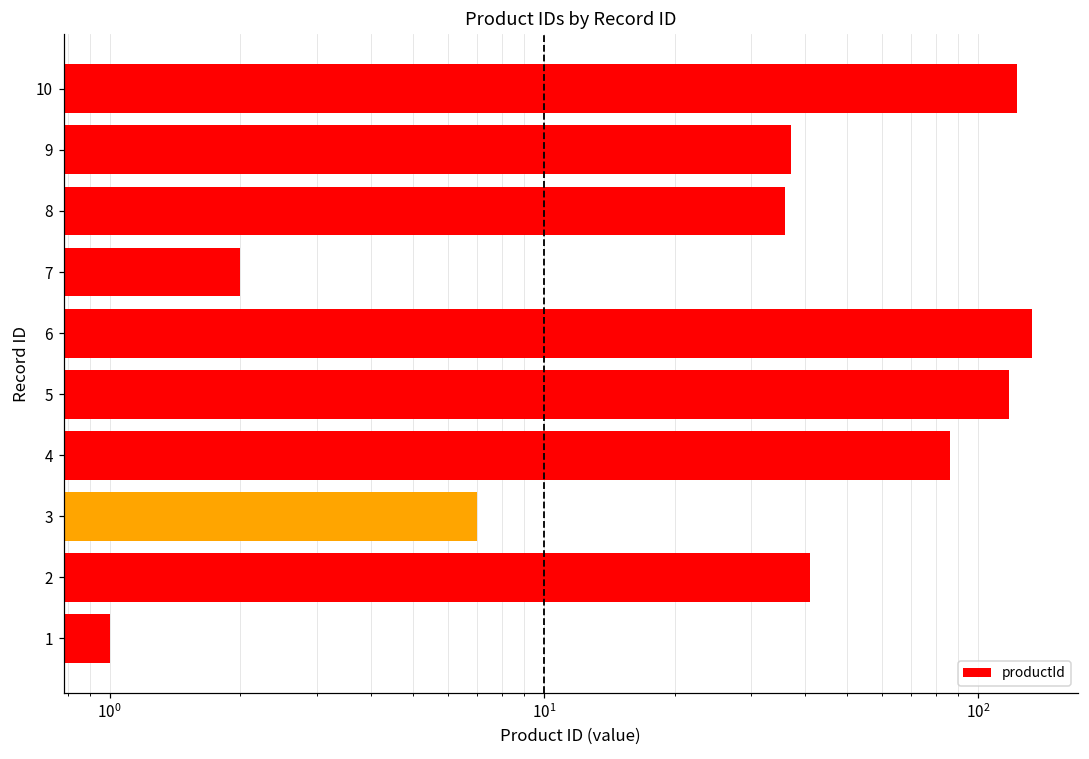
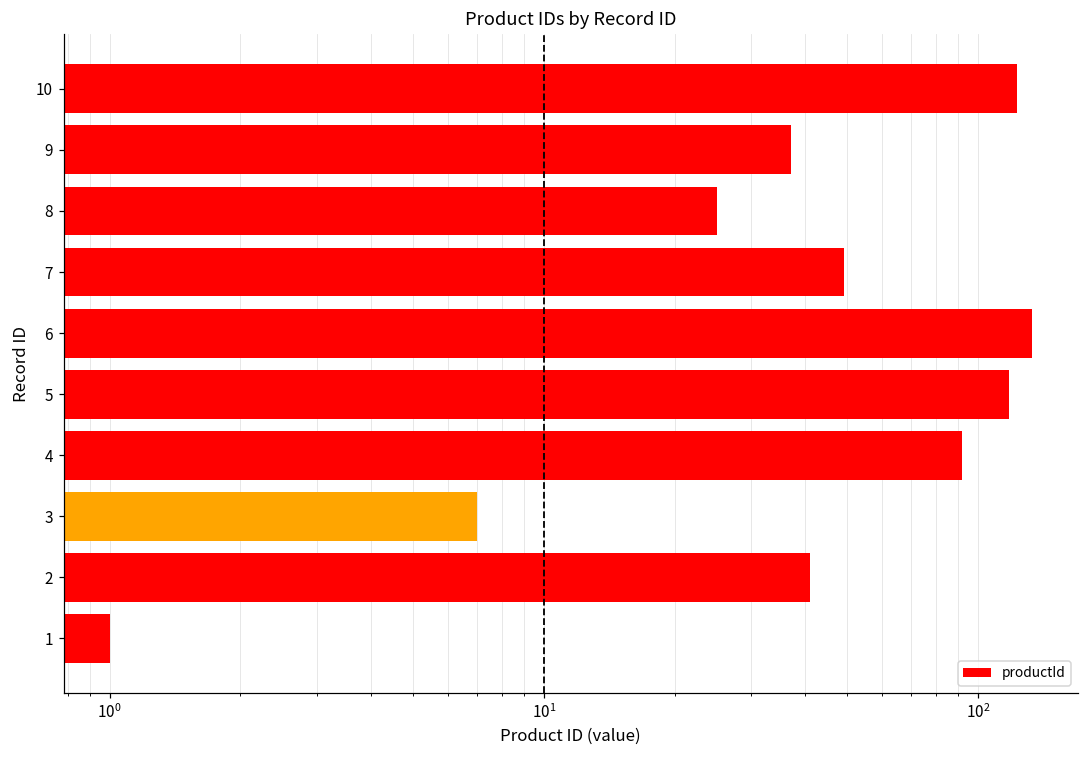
8: 36 -> 25
7: 2 -> 49
4: 86 -> 92
